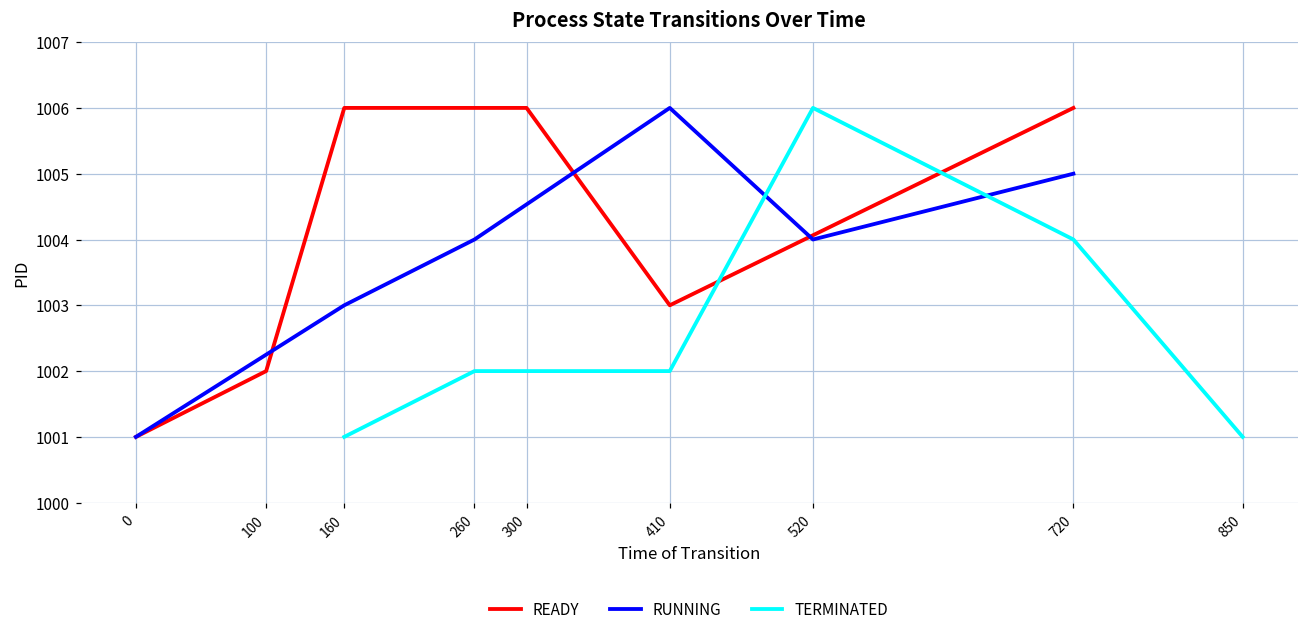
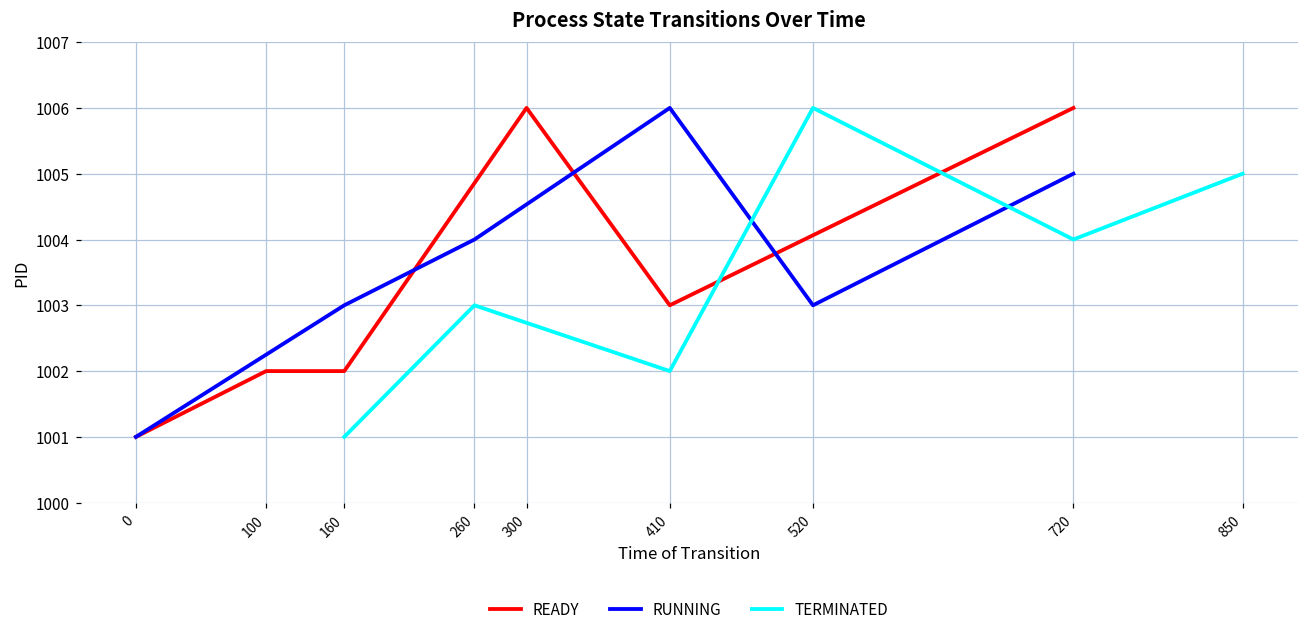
READY, 160: 1006 -> 1002
TERMINATED, 260: 1002 -> 1003
RUNNING, 520: 1004 -> 1003
TERMINATED, 850: 1001 -> 1005
